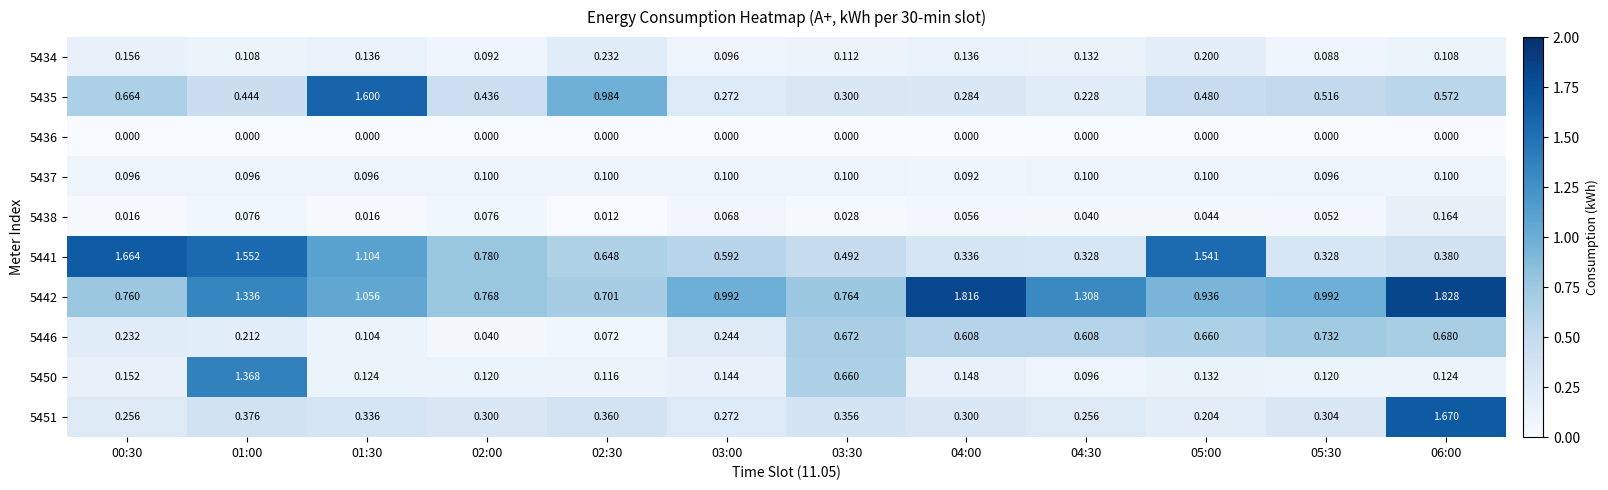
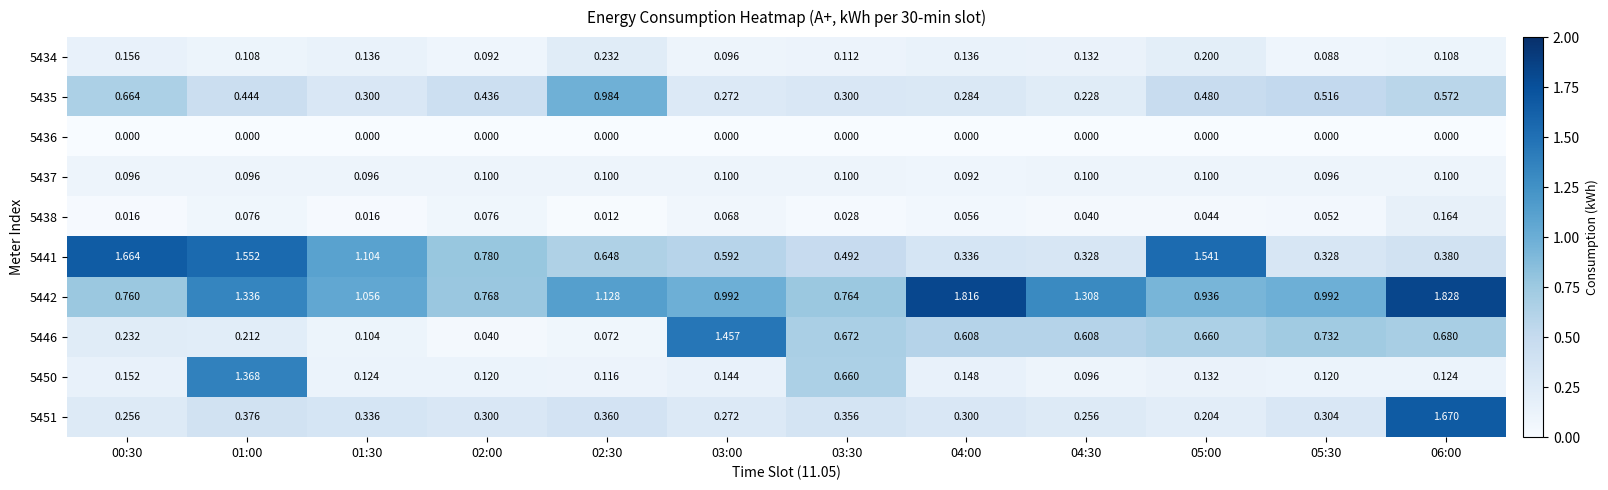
5435, 01:30: 1.600 -> 0.300
5442, 02:30: 0.701 -> 1.128
5446, 03:00: 0.244 -> 1.457
